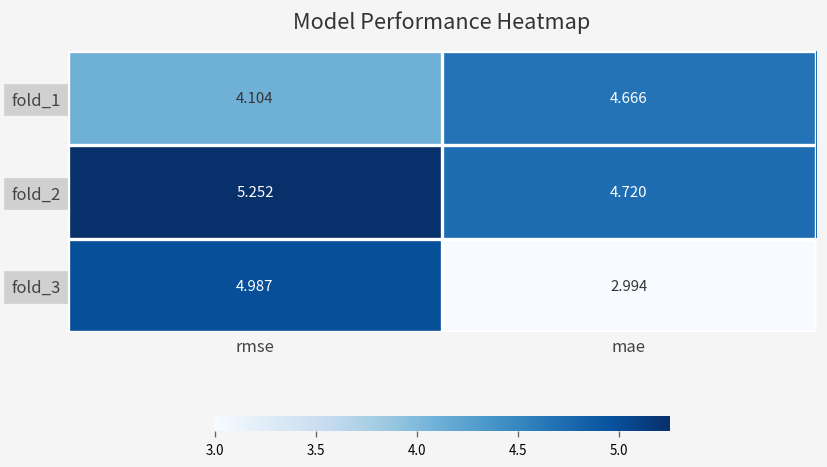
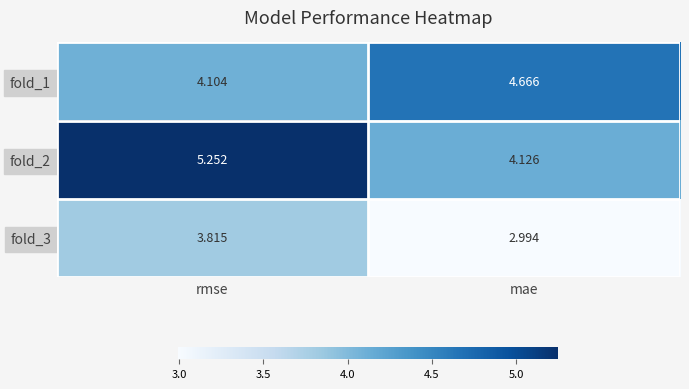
fold_2, mae: 4.720 -> 4.126
fold_3, rmse: 4.987 -> 3.815
